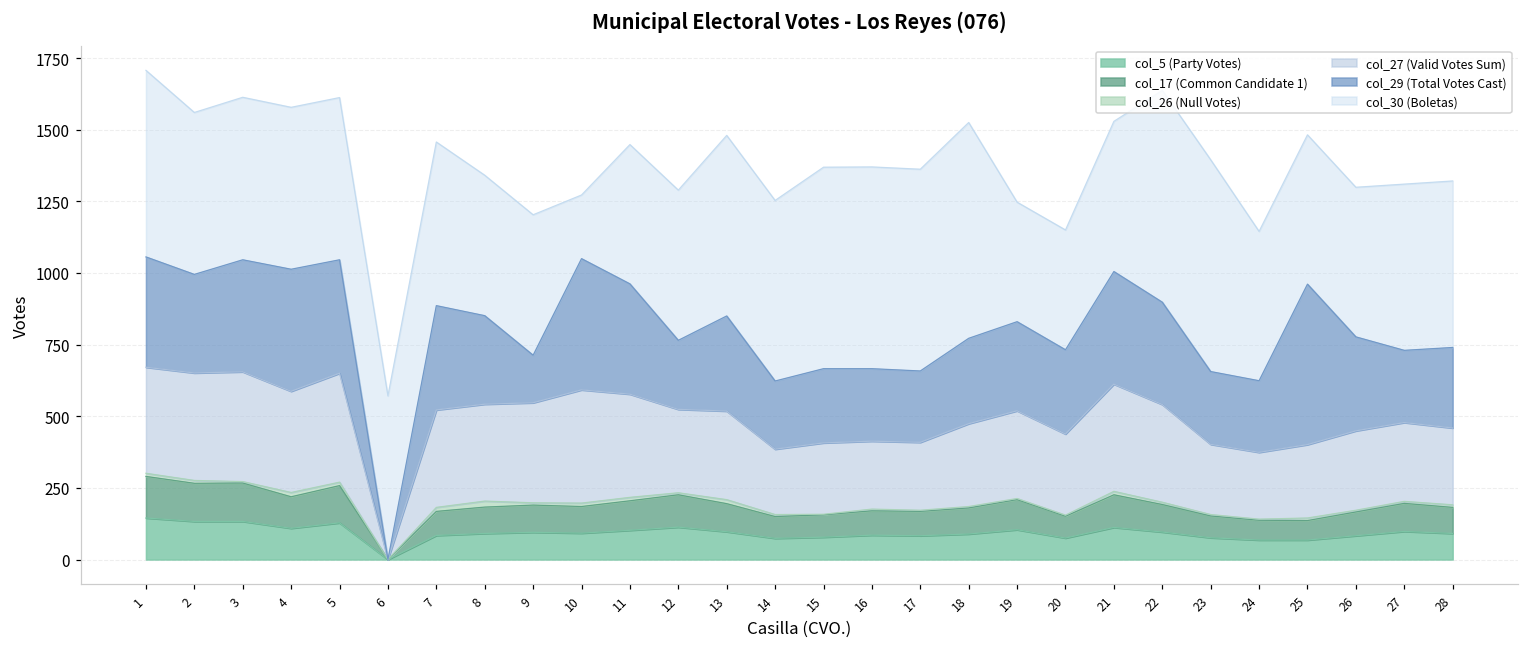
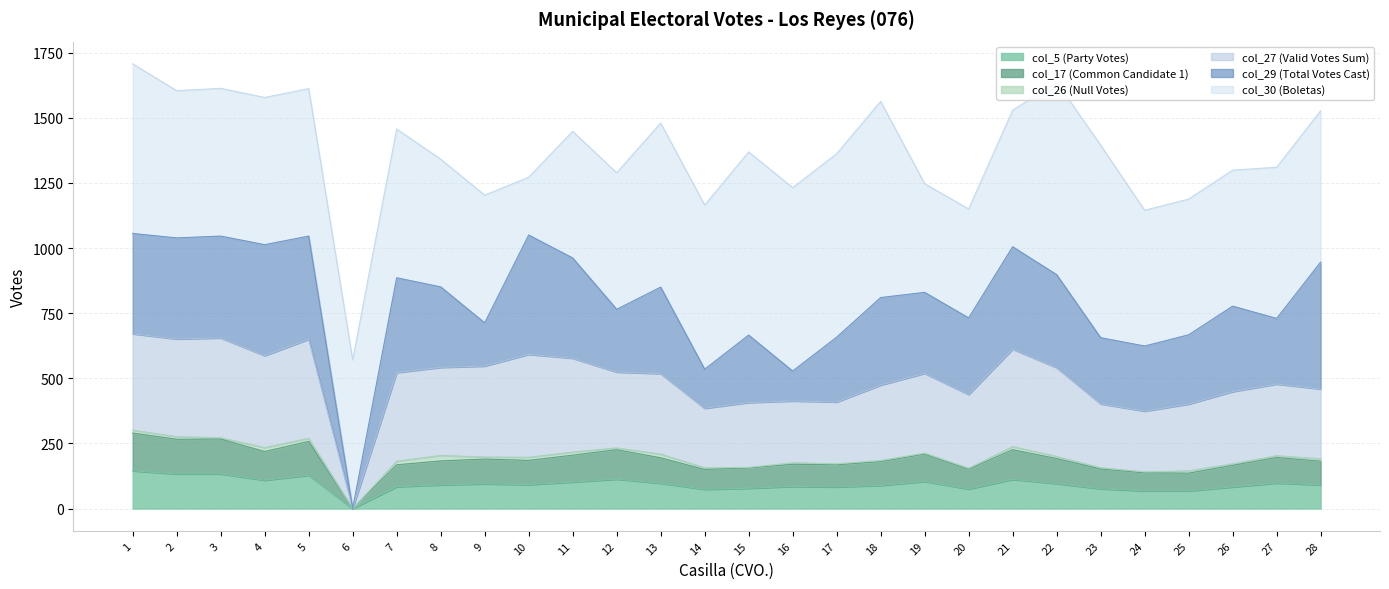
col_29 (Total Votes Cast), 2: 340 -> 390
col_29 (Total Votes Cast), 14: 240 -> 150
col_29 (Total Votes Cast), 16: 250 -> 120
col_29 (Total Votes Cast), 18: 300 -> 340
col_29 (Total Votes Cast), 25: 560 -> 270
col_29 (Total Votes Cast), 28: 280 -> 490
